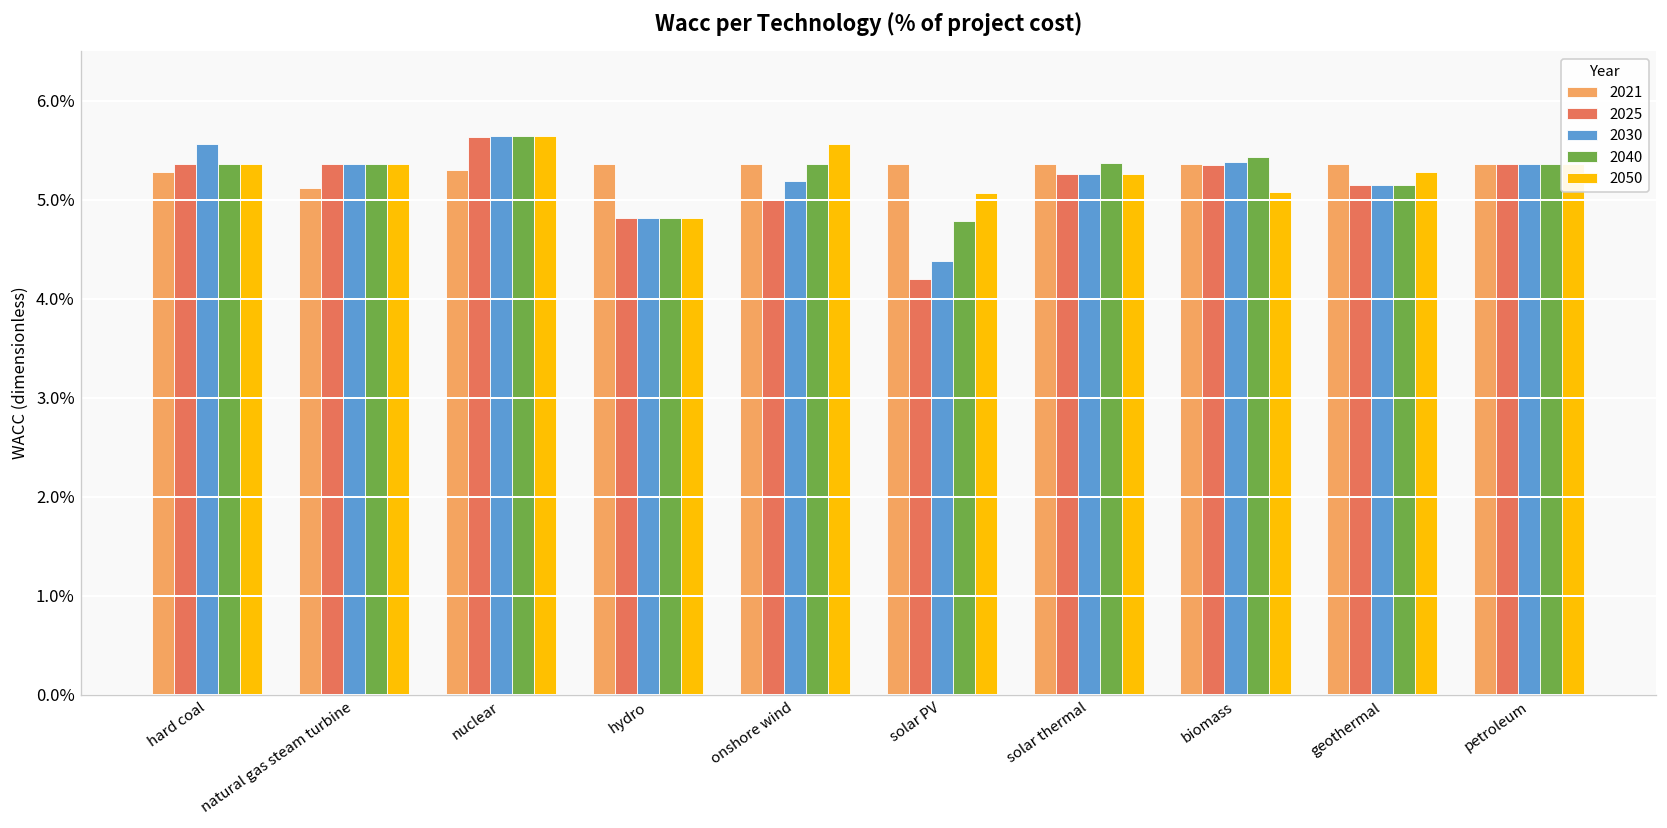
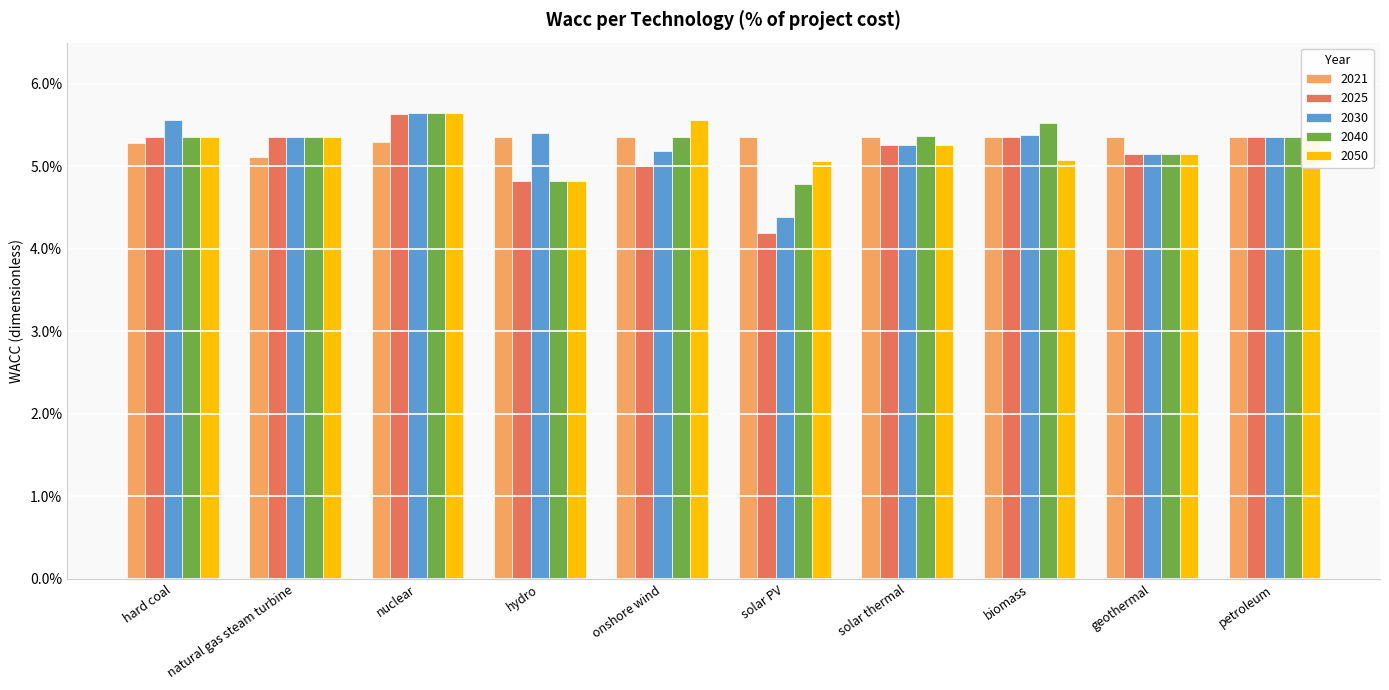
2030, hydro: 4.8% -> 5.4%
2040, biomass: 5.4% -> 5.5%
2050, geothermal: 5.3% -> 5.2%
